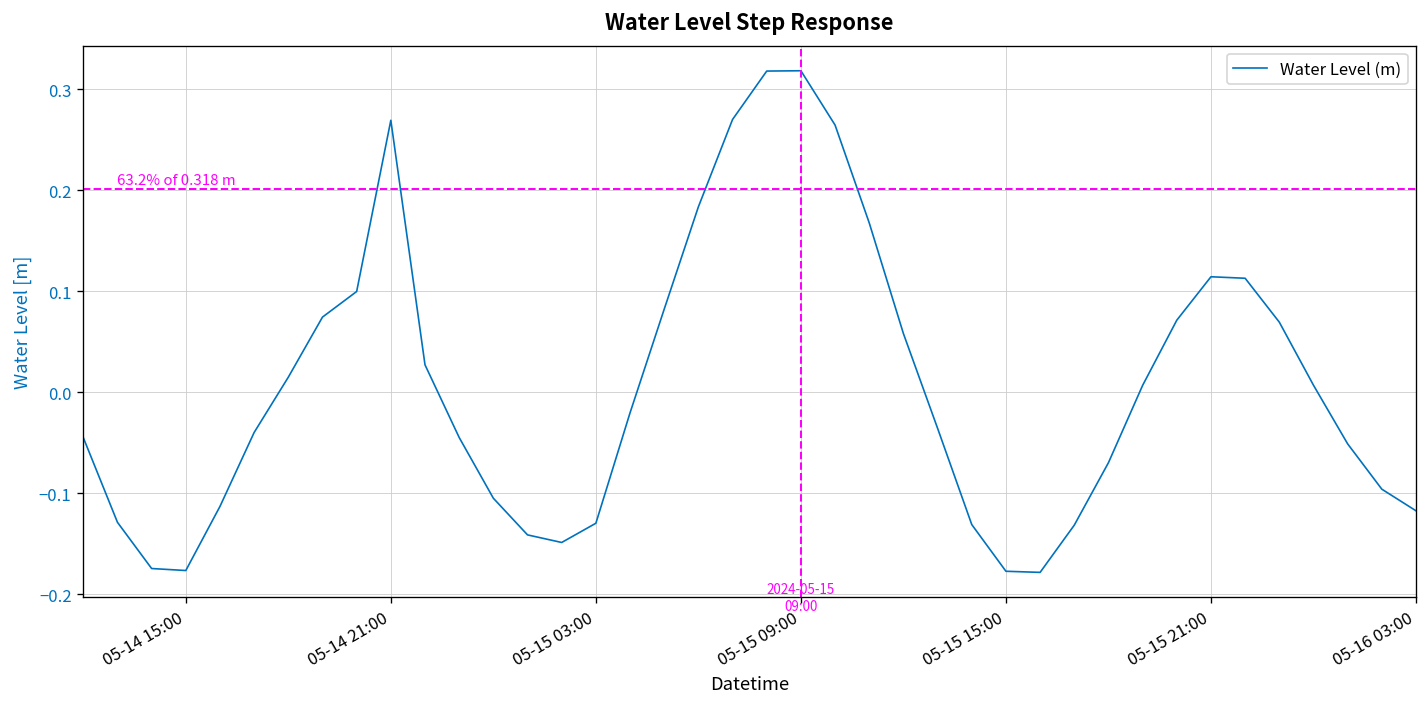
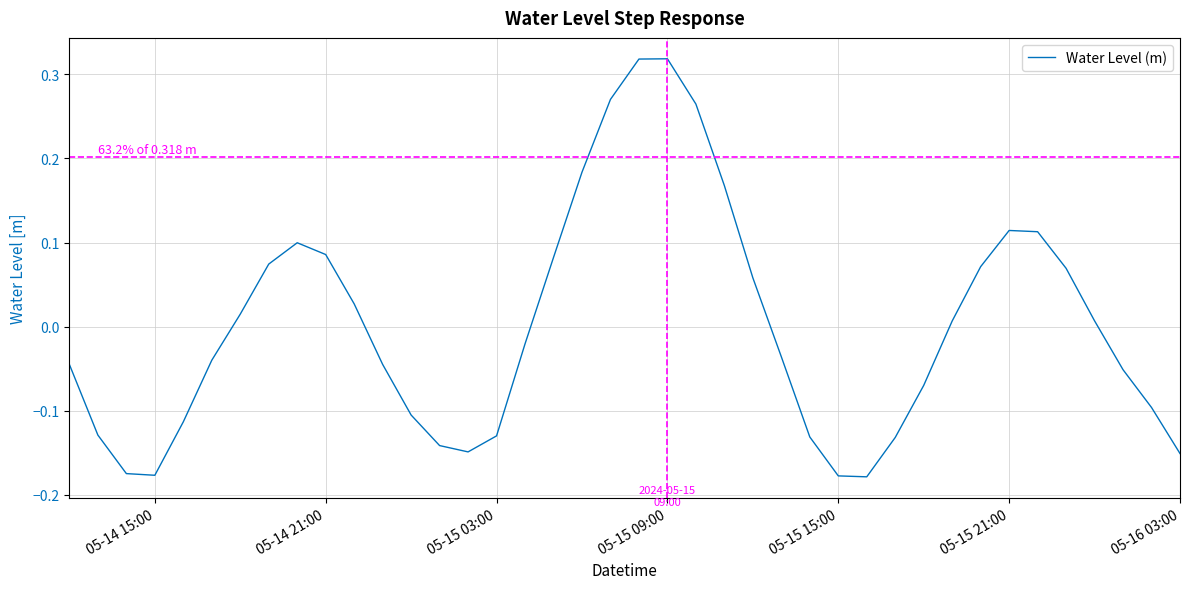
05-14 21:00: 0.27 -> 0.09
05-16 03:00: -0.12 -> -0.15
